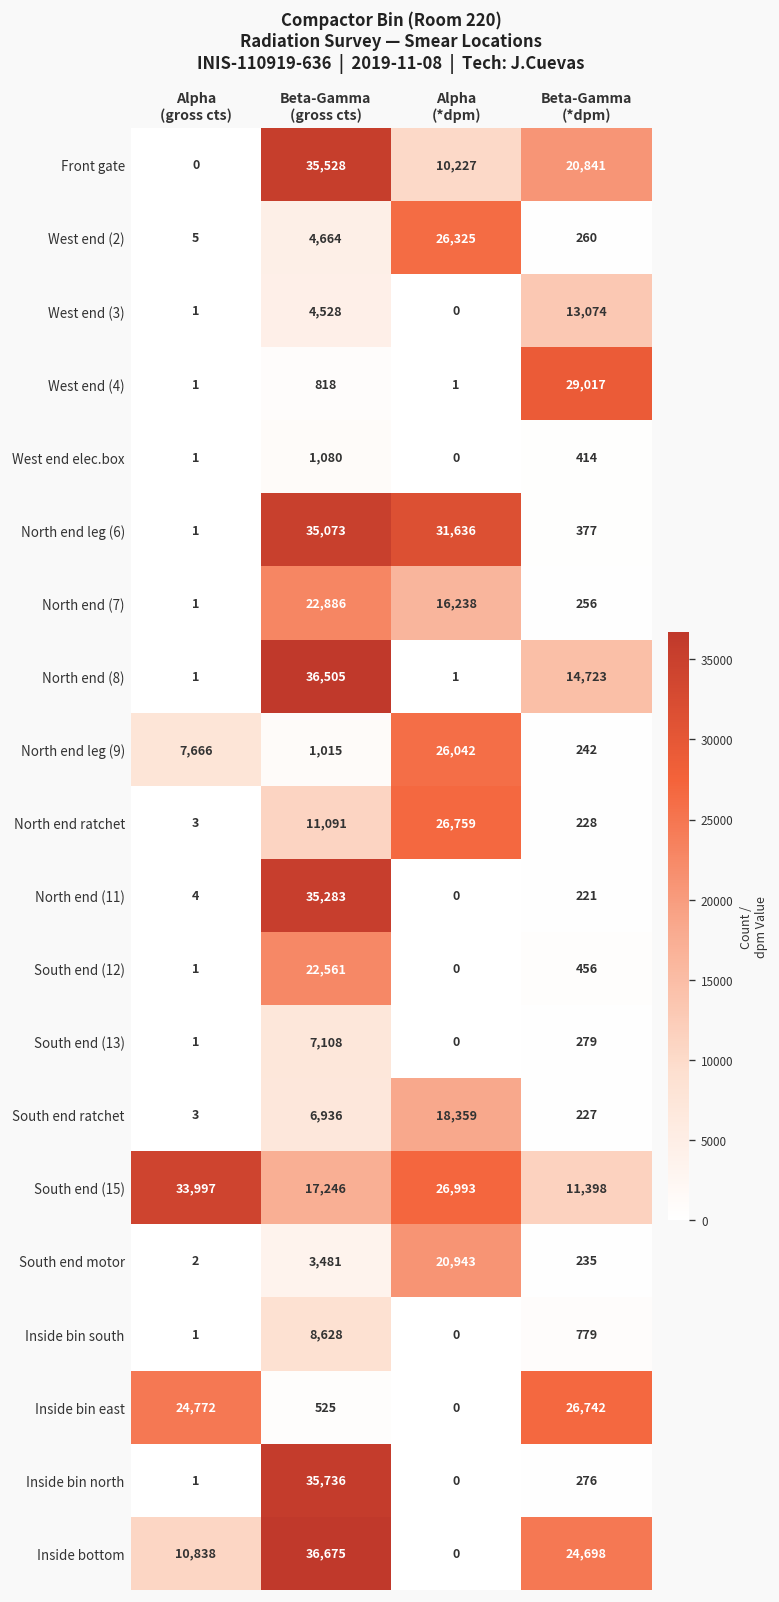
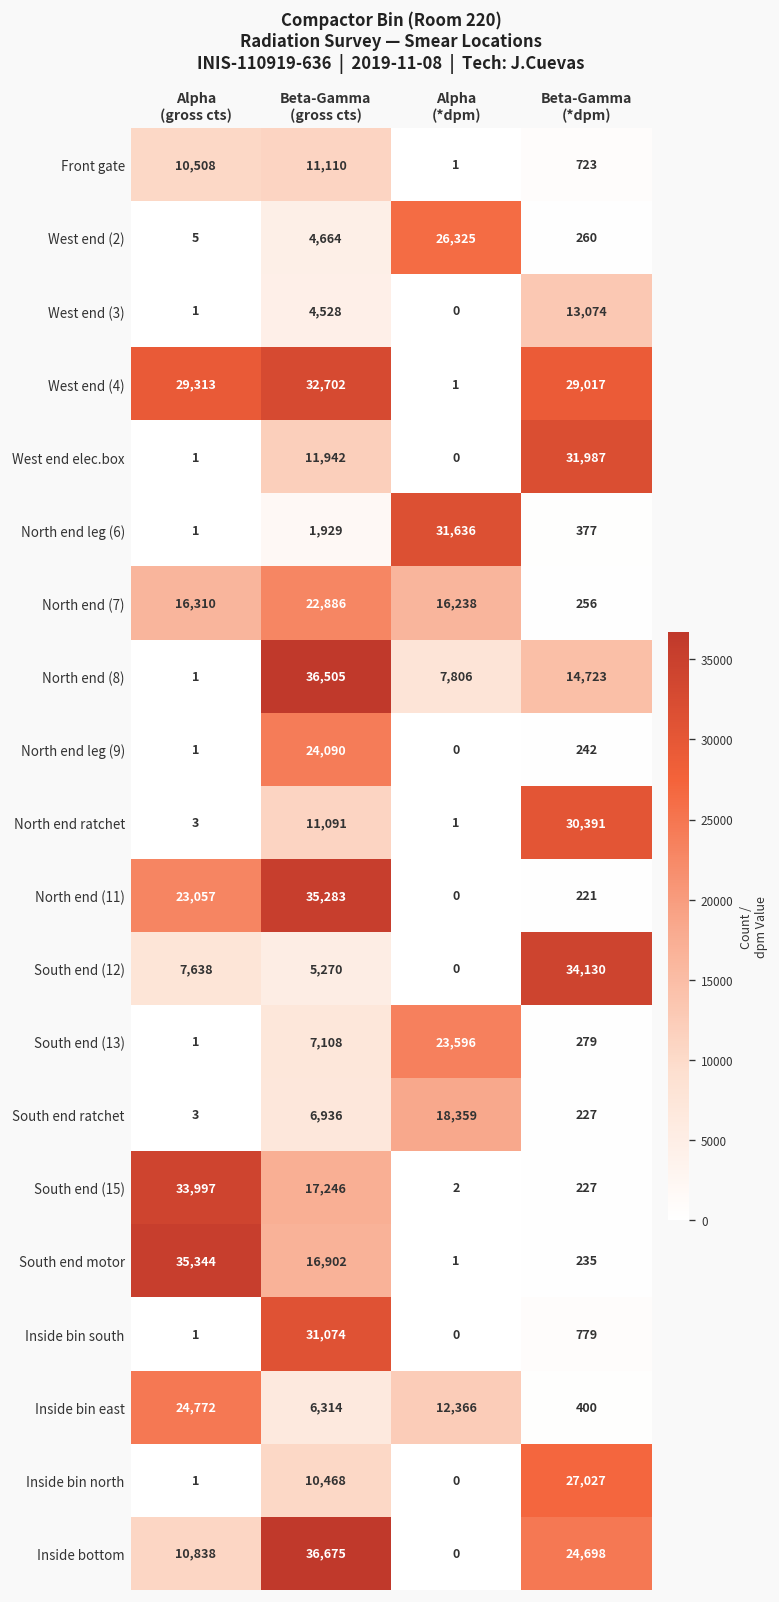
Front gate, Alpha (gross cts): 0 -> 10,508
Front gate, Beta-Gamma (gross cts): 35,528 -> 11,110
Front gate, Alpha (*dpm): 10,227 -> 1
Front gate, Beta-Gamma (*dpm): 20,841 -> 723
West end (4), Alpha (gross cts): 1 -> 29,313
West end (4), Beta-Gamma (gross cts): 818 -> 32,702
West end elec.box, Beta-Gamma (gross cts): 1,080 -> 11,942
West end elec.box, Beta-Gamma (*dpm): 414 -> 31,987
North end leg (6), Beta-Gamma (gross cts): 35,073 -> 1,929
North end (7), Alpha (gross cts): 1 -> 16,310
North end (8), Alpha (*dpm): 1 -> 7,806
North end leg (9), Alpha (gross cts): 7,666 -> 1
North end leg (9), Beta-Gamma (gross cts): 1,015 -> 24,090
North end leg (9), Alpha (*dpm): 26,042 -> 0
North end ratchet, Alpha (*dpm): 26,759 -> 1
North end ratchet, Beta-Gamma (*dpm): 228 -> 30,391
North end (11), Alpha (gross cts): 4 -> 23,057
South end (12), Alpha (gross cts): 1 -> 7,638
South end (12), Beta-Gamma (gross cts): 22,561 -> 5,270
South end (12), Beta-Gamma (*dpm): 456 -> 34,130
South end (13), Alpha (*dpm): 0 -> 23,596
South end (15), Alpha (*dpm): 26,993 -> 2
South end (15), Beta-Gamma (*dpm): 11,398 -> 227
South end motor, Alpha (gross cts): 2 -> 35,344
South end motor, Beta-Gamma (gross cts): 3,481 -> 16,902
South end motor, Alpha (*dpm): 20,943 -> 1
Inside bin south, Beta-Gamma (gross cts): 8,628 -> 31,074
Inside bin east, Beta-Gamma (gross cts): 525 -> 6,314
Inside bin east, Alpha (*dpm): 0 -> 12,366
Inside bin east, Beta-Gamma (*dpm): 26,742 -> 400
Inside bin north, Beta-Gamma (gross cts): 35,736 -> 10,468
Inside bin north, Beta-Gamma (*dpm): 276 -> 27,027
